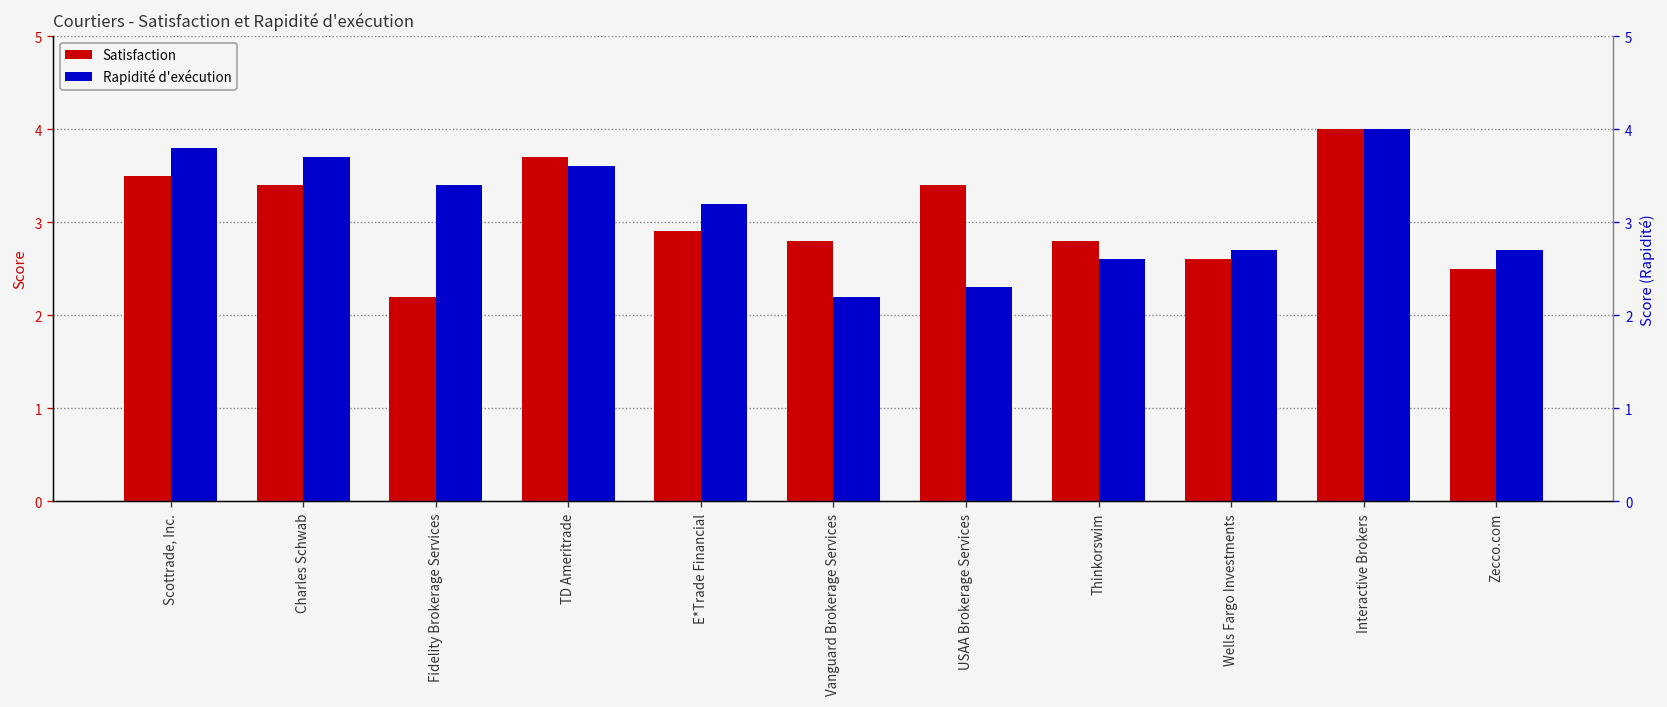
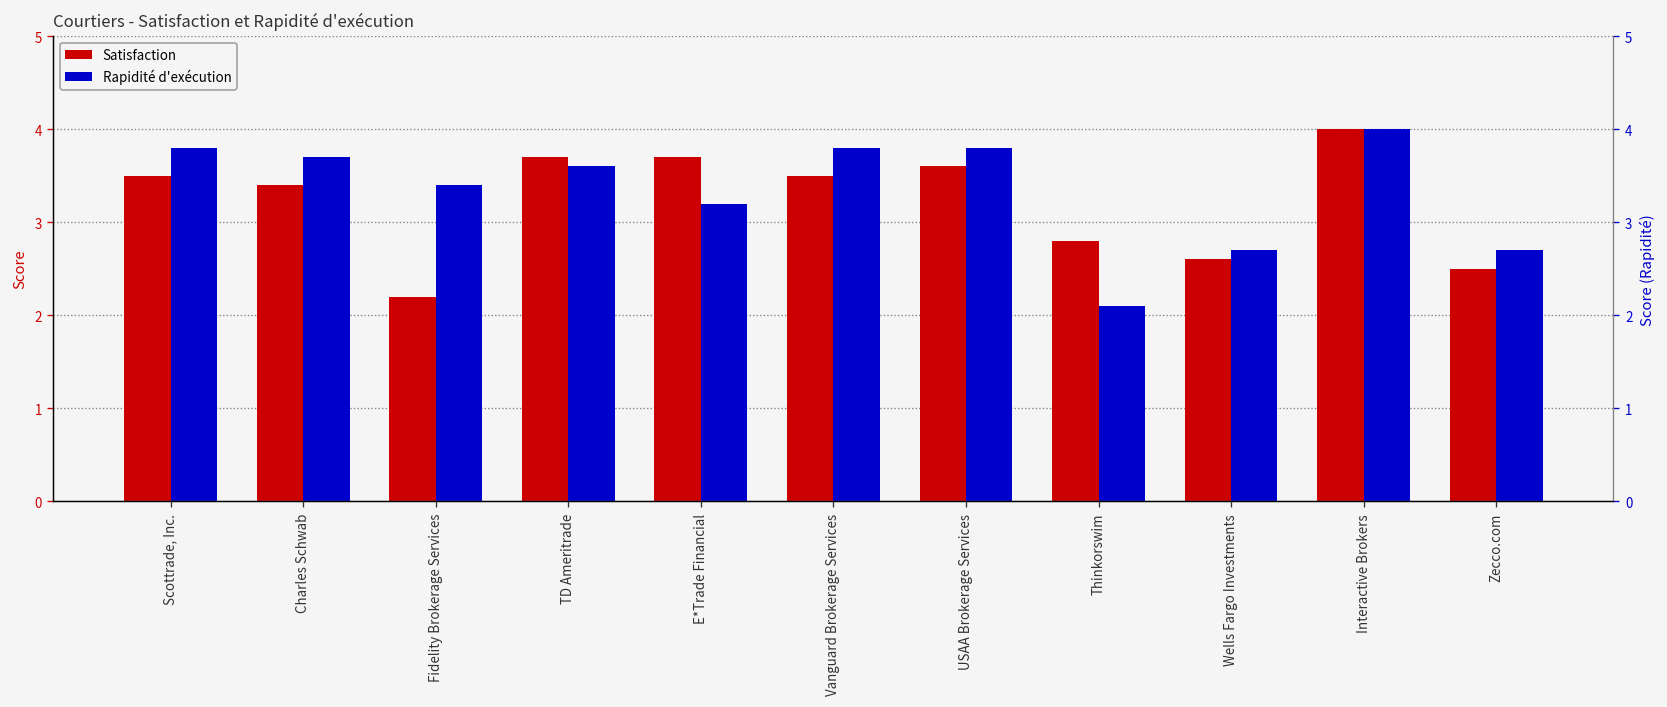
Satisfaction, E*Trade Financial: 2.9 -> 3.7
Satisfaction, Vanguard Brokerage Services: 2.8 -> 3.5
Rapidité d'exécution, Vanguard Brokerage Services: 2.2 -> 3.8
Satisfaction, USAA Brokerage Services: 3.4 -> 3.6
Rapidité d'exécution, USAA Brokerage Services: 2.3 -> 3.8
Rapidité d'exécution, Thinkorswim: 2.6 -> 2.1
